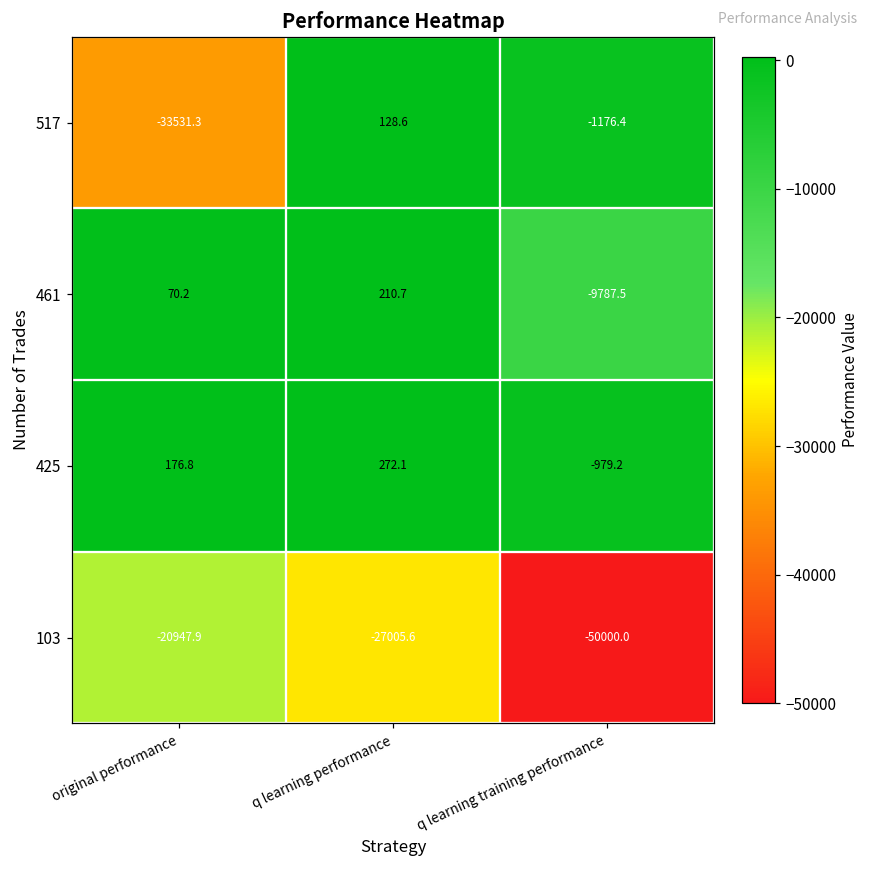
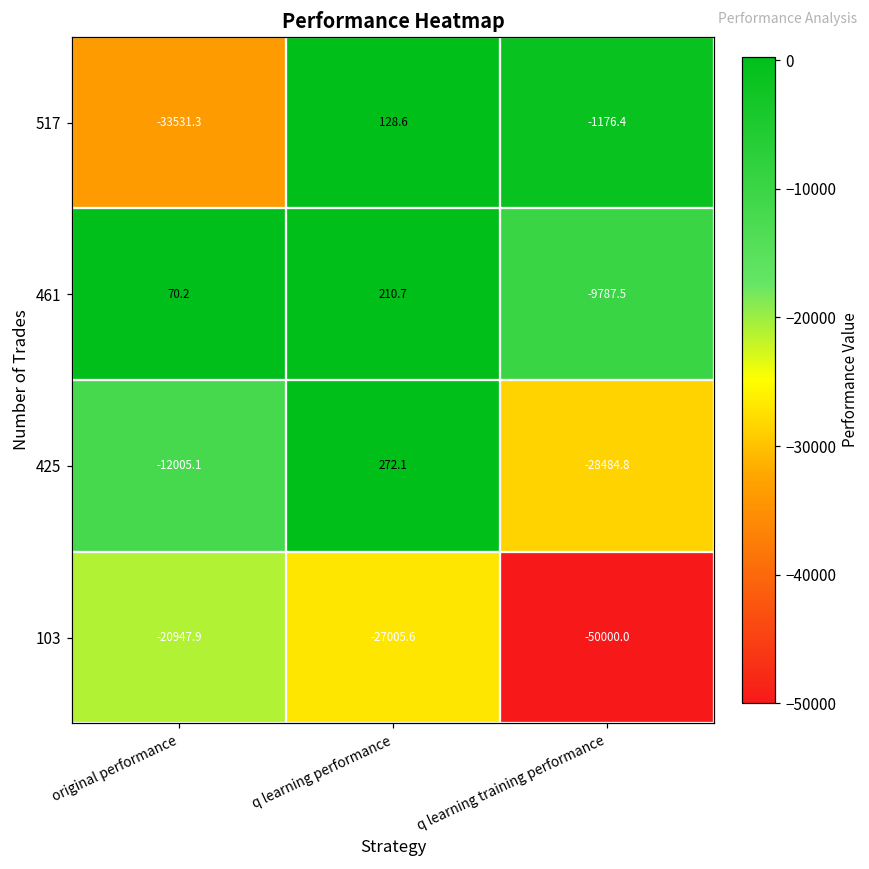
425, original performance: 176.8 -> -12005.1
425, q learning training performance: -979.2 -> -28484.8
